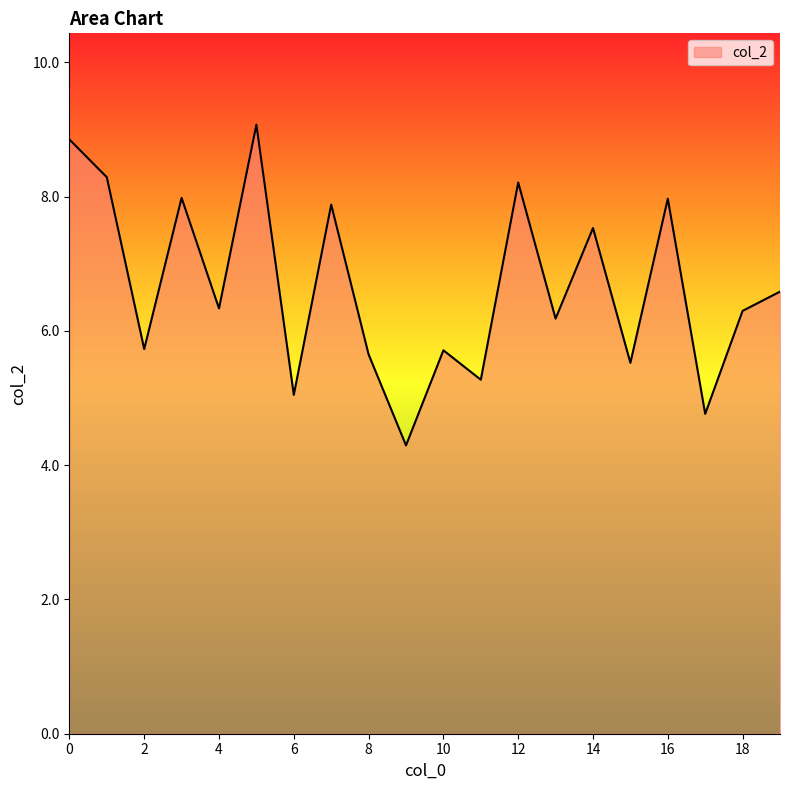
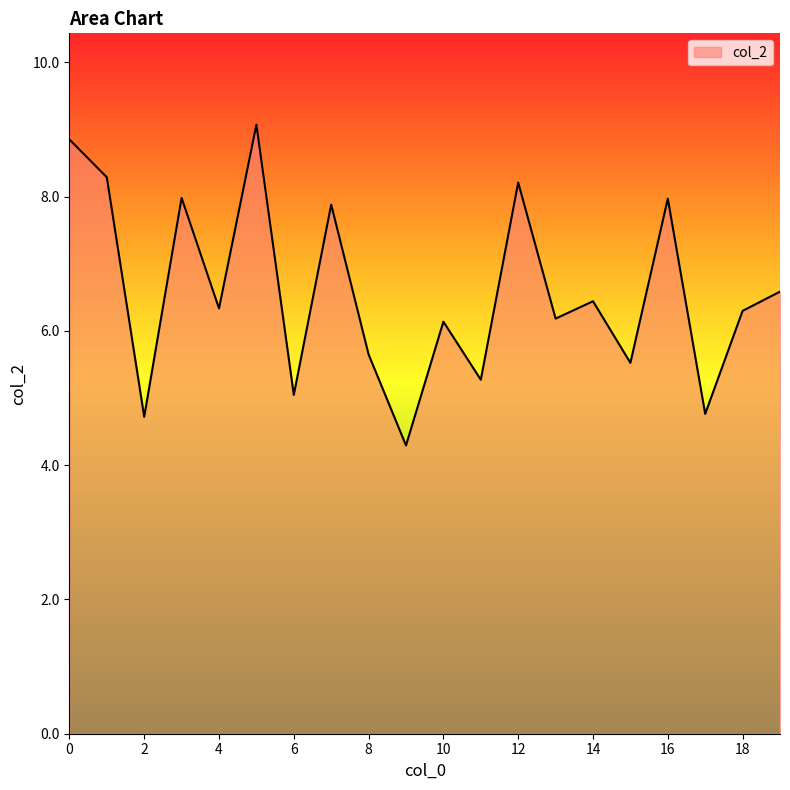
2: 5.7 -> 4.7
10: 5.7 -> 6.1
14: 7.5 -> 6.4
